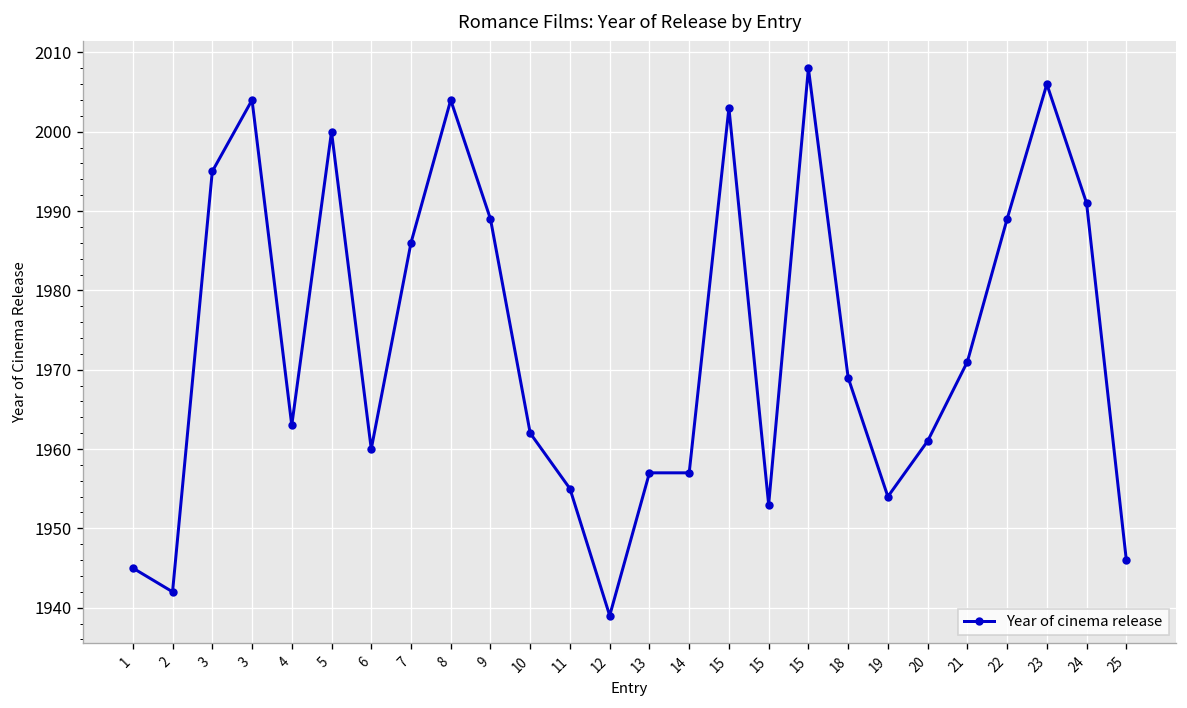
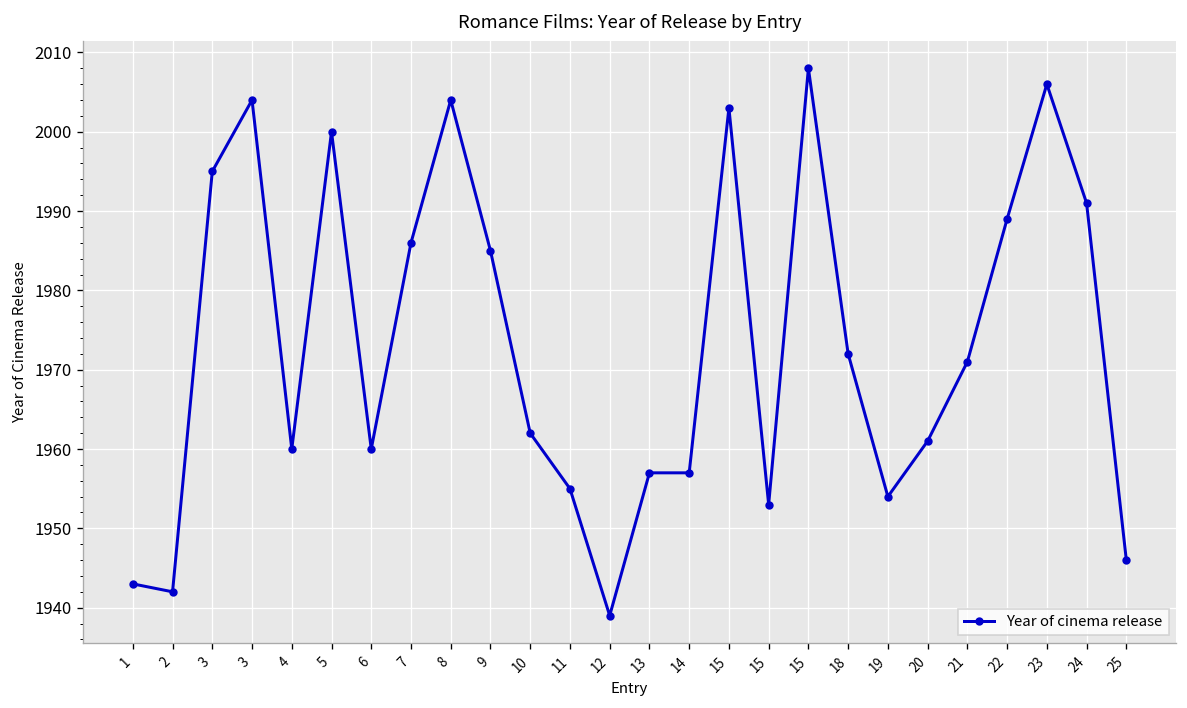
1: 1945 -> 1943
4: 1963 -> 1960
9: 1989 -> 1985
18: 1969 -> 1972
